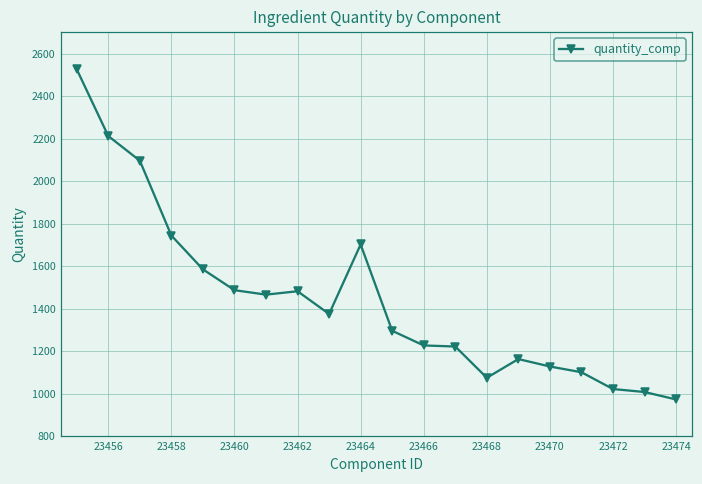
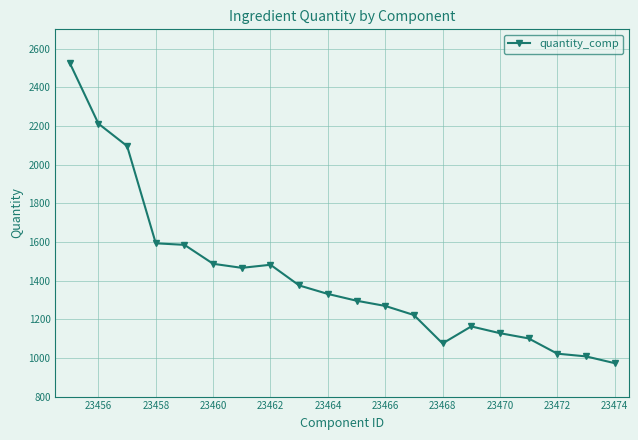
23458: 1740 -> 1590
23464: 1700 -> 1330
23466: 1230 -> 1270
